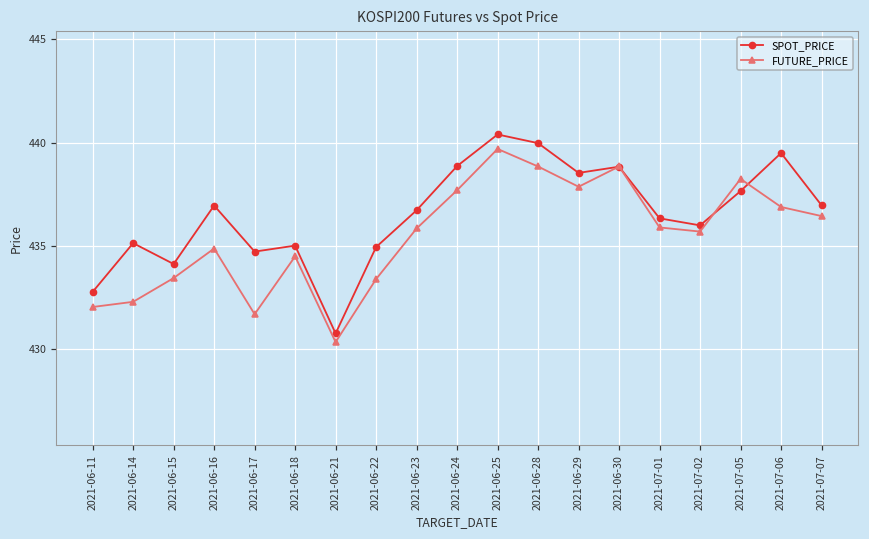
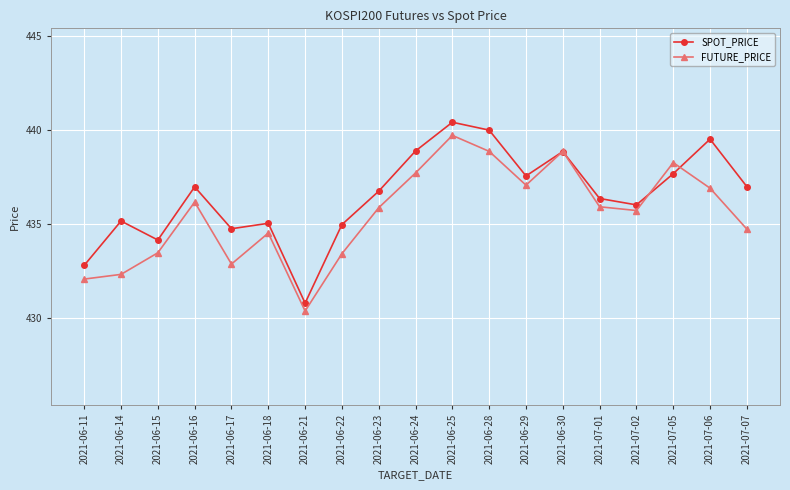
FUTURE_PRICE, 2021-06-16: 434.9 -> 436.2
FUTURE_PRICE, 2021-06-17: 431.7 -> 432.9
SPOT_PRICE, 2021-06-29: 438.5 -> 437.5
FUTURE_PRICE, 2021-06-29: 437.9 -> 437.1
FUTURE_PRICE, 2021-07-07: 436.5 -> 434.7
